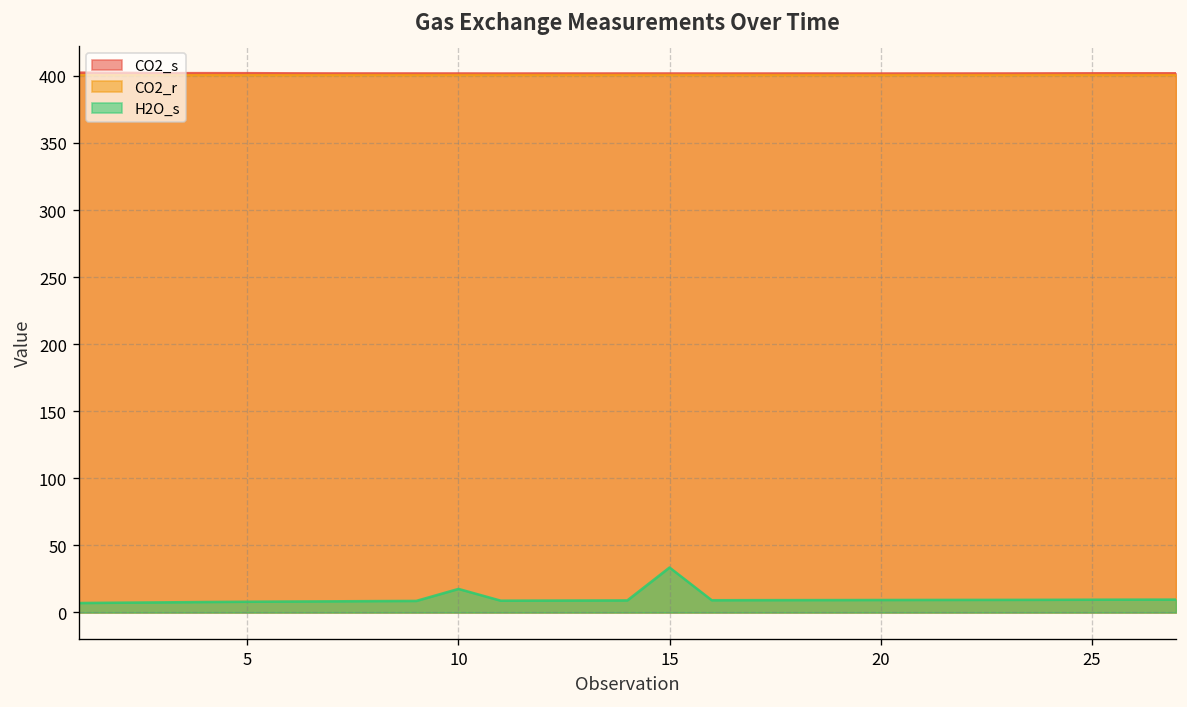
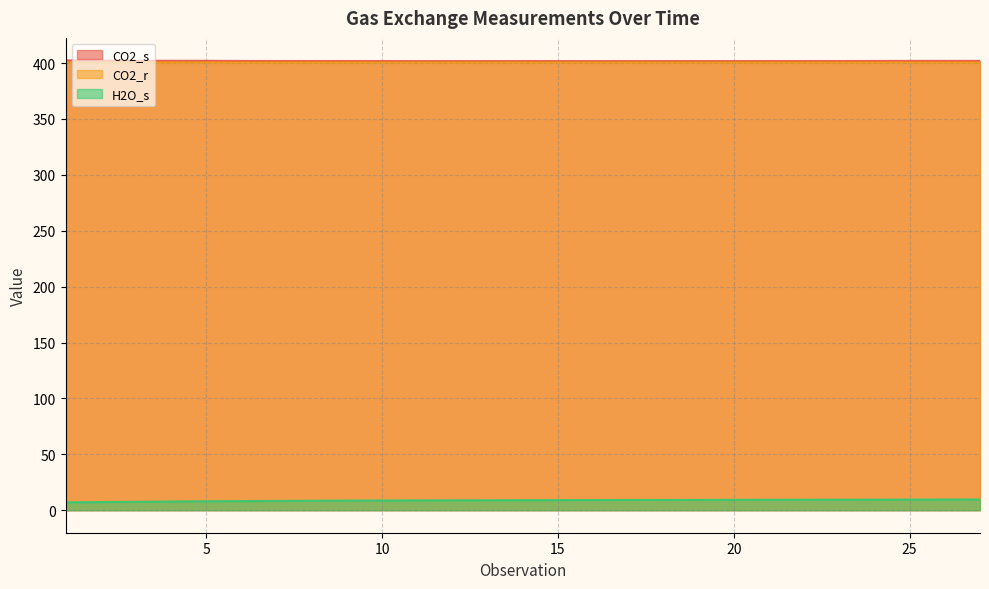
H2O_s, 10: 18 -> 9
H2O_s, 15: 34 -> 9
